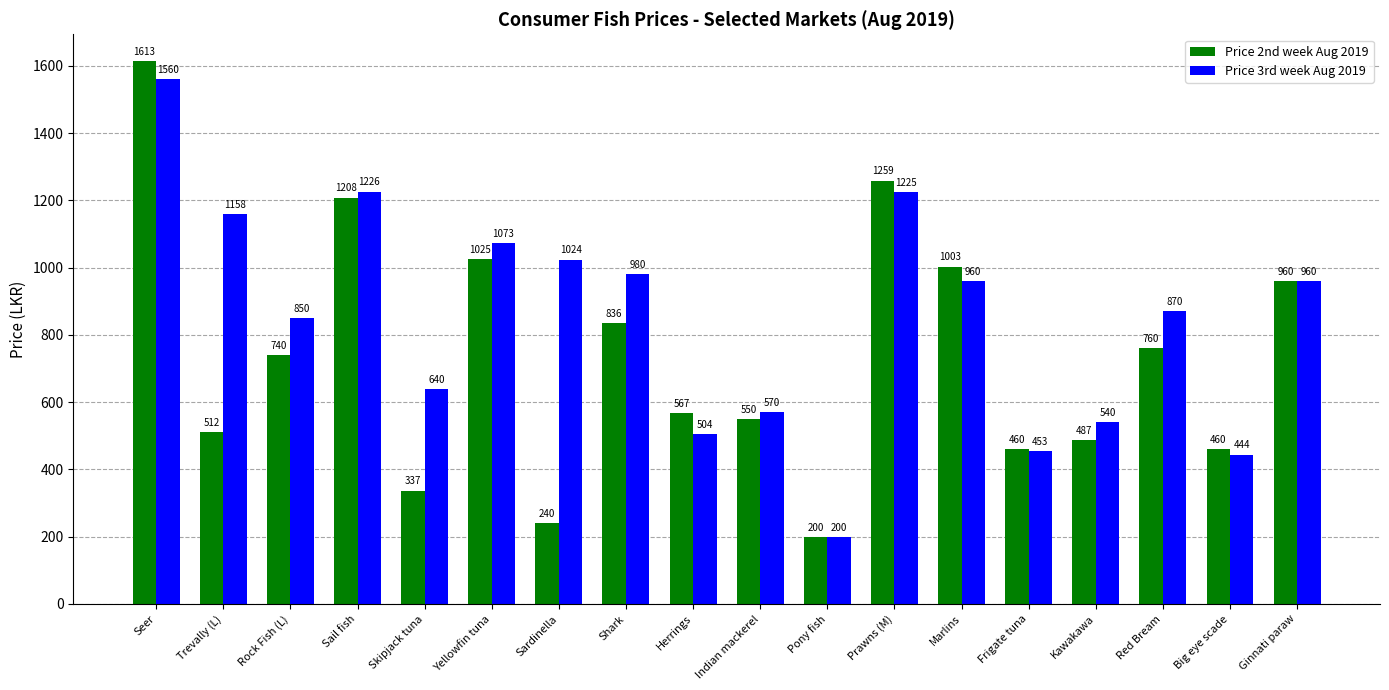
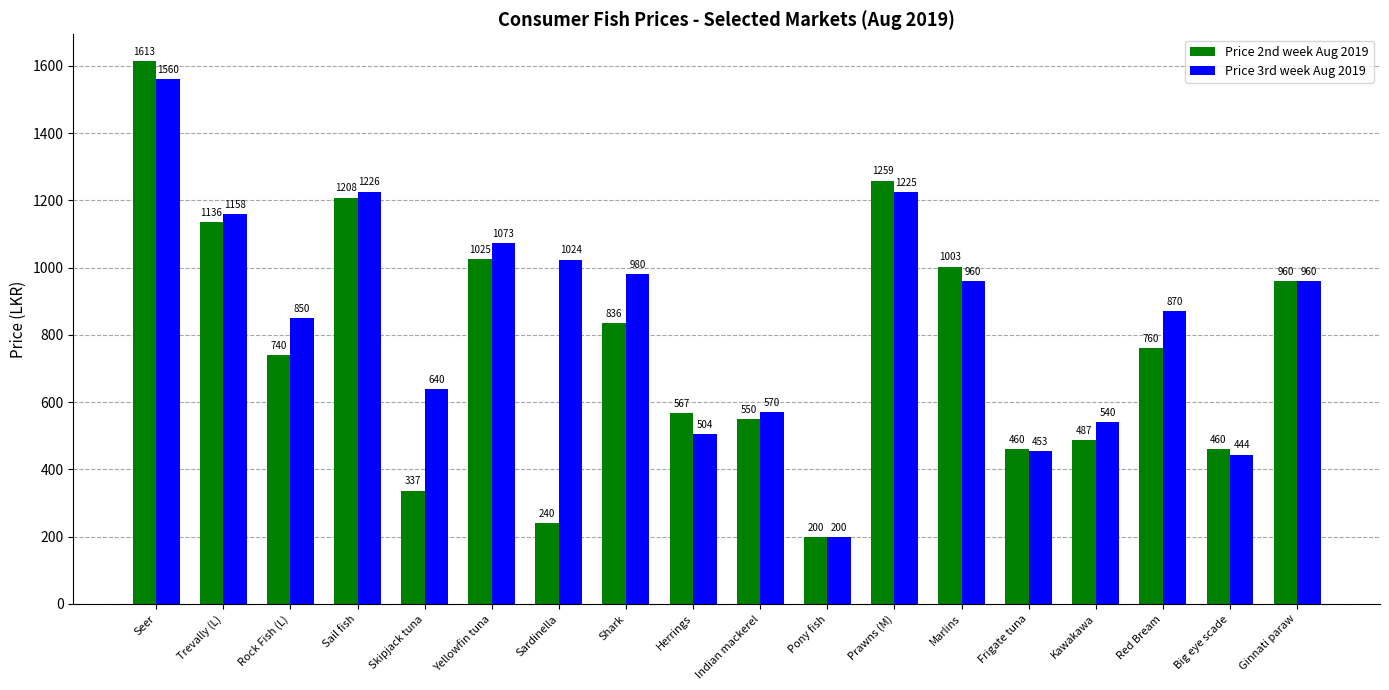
Price 2nd week Aug 2019, Trevally (L): 512 -> 1136
